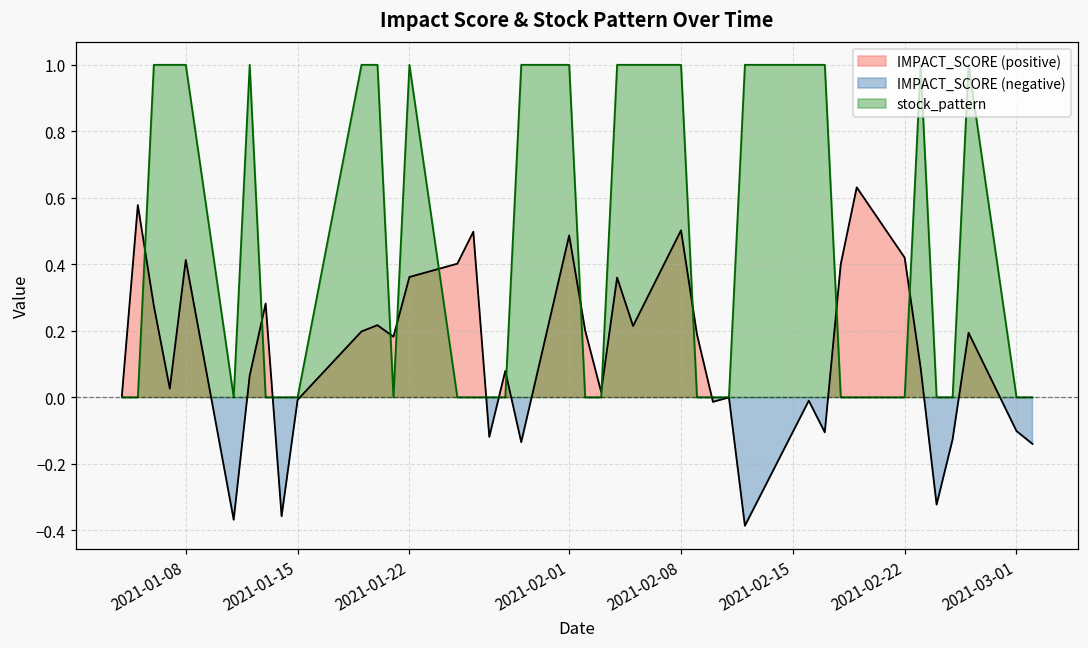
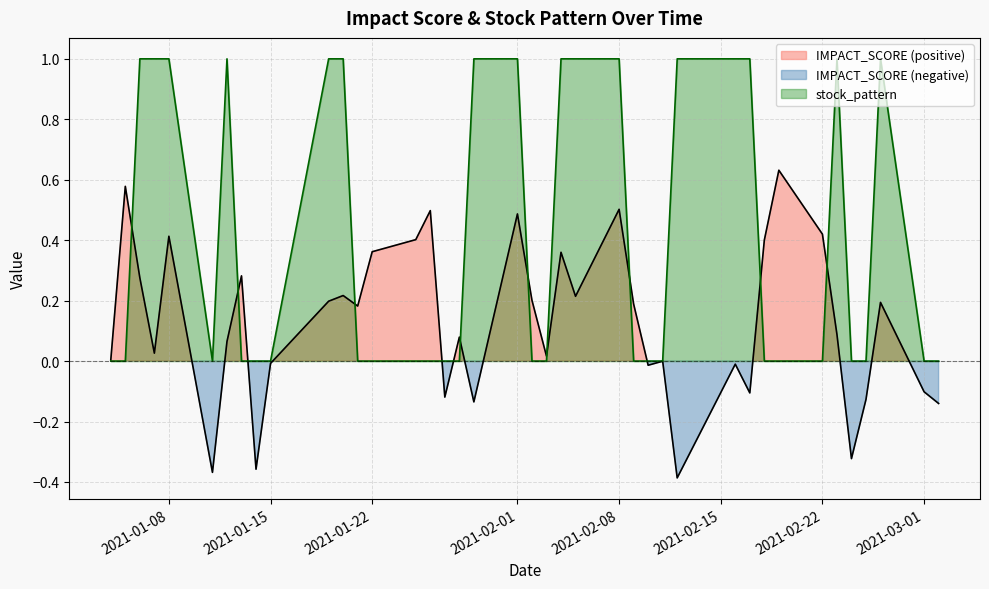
stock_pattern, 2021-01-22: 1 -> 0
